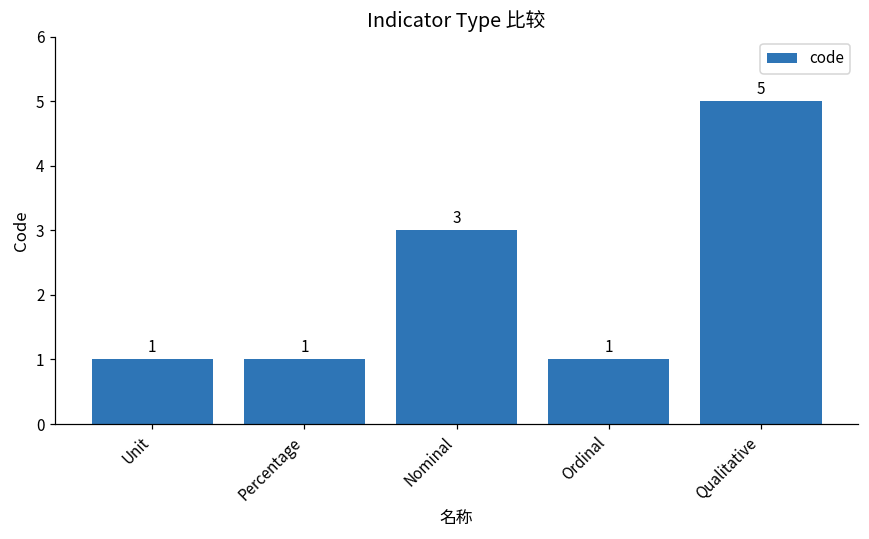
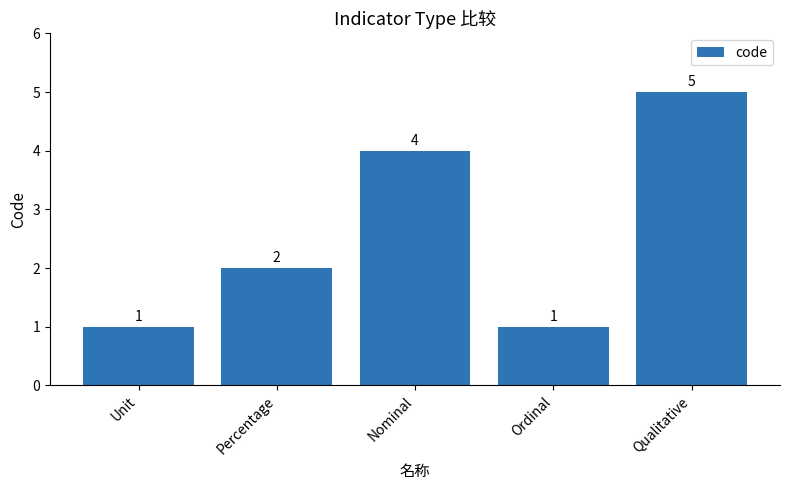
Percentage: 1 -> 2
Nominal: 3 -> 4
